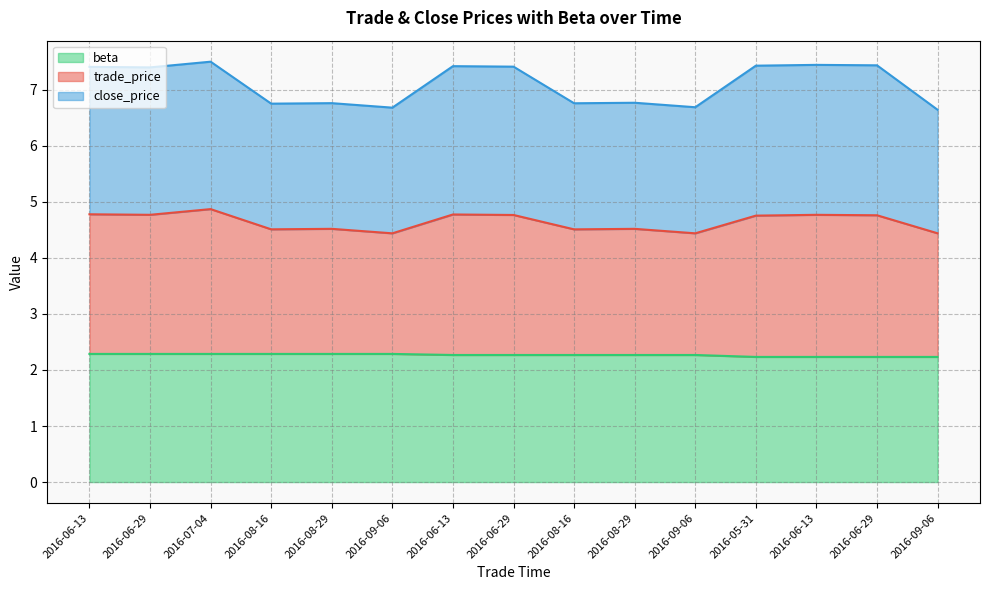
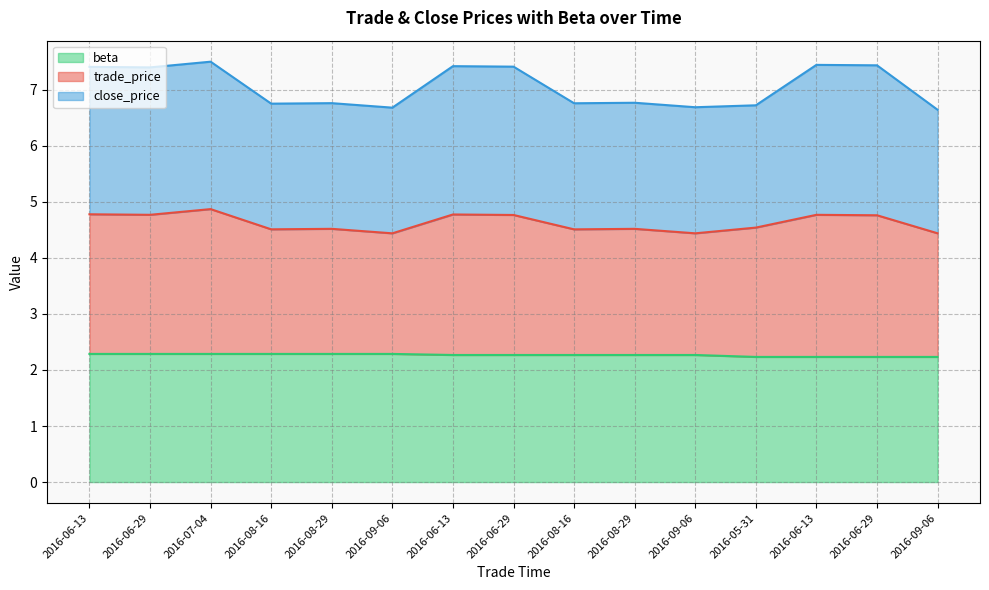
trade_price, 2016-05-31: 2.5 -> 2.3
close_price, 2016-05-31: 2.7 -> 2.2
